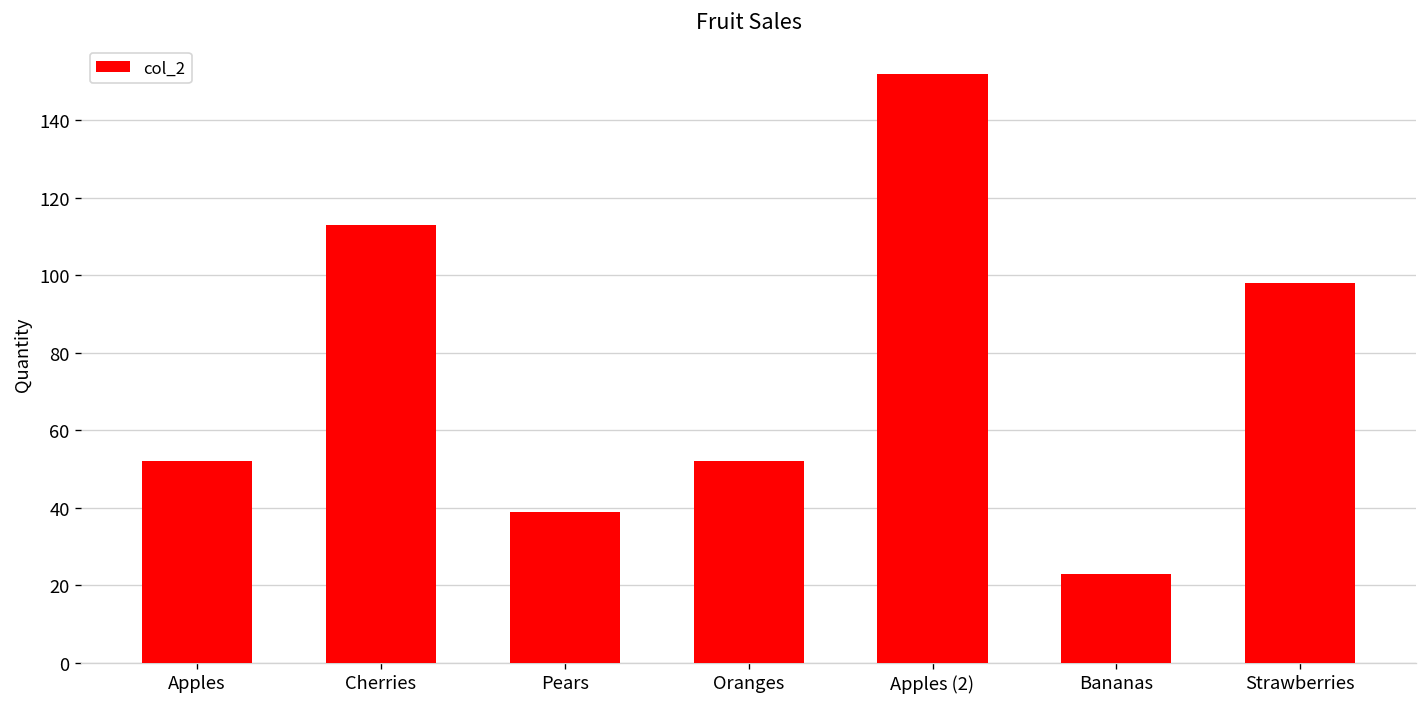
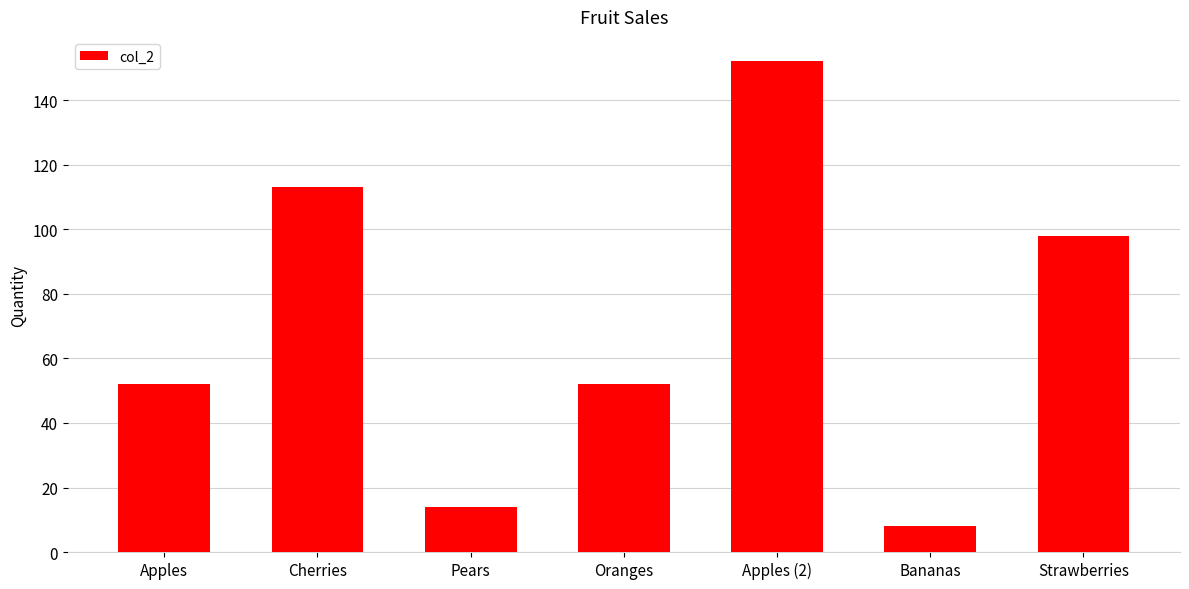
Pears: 39 -> 14
Bananas: 23 -> 8
